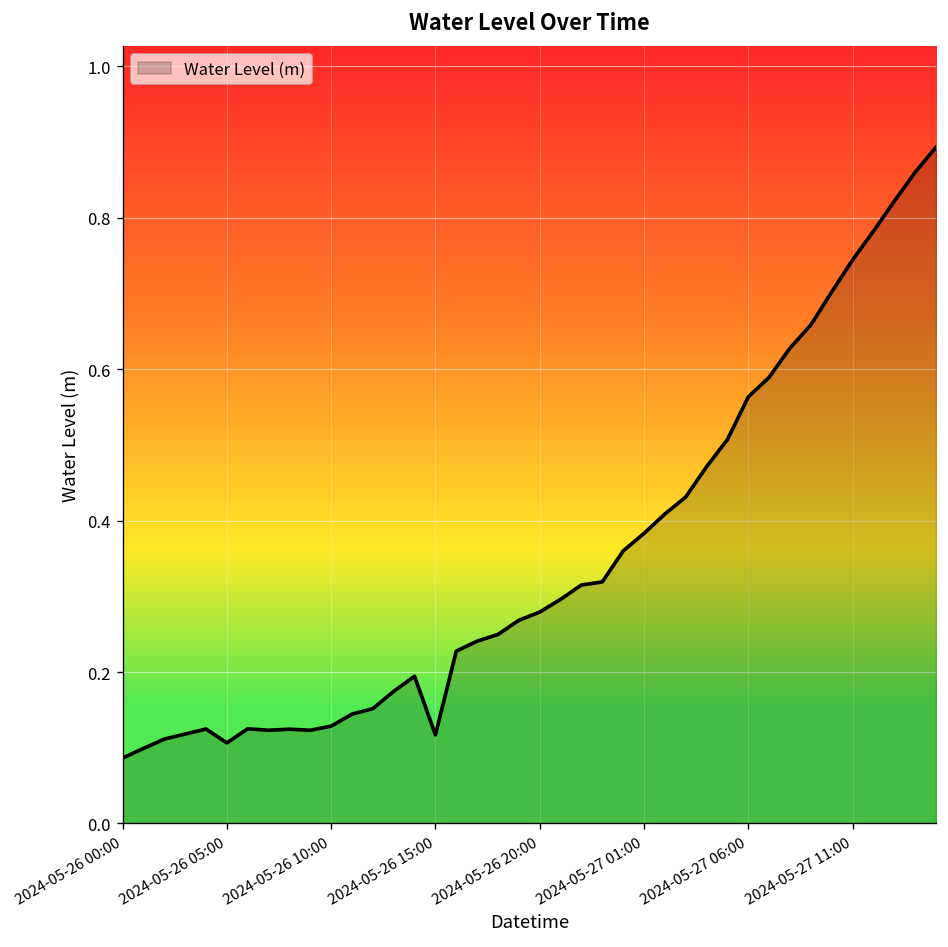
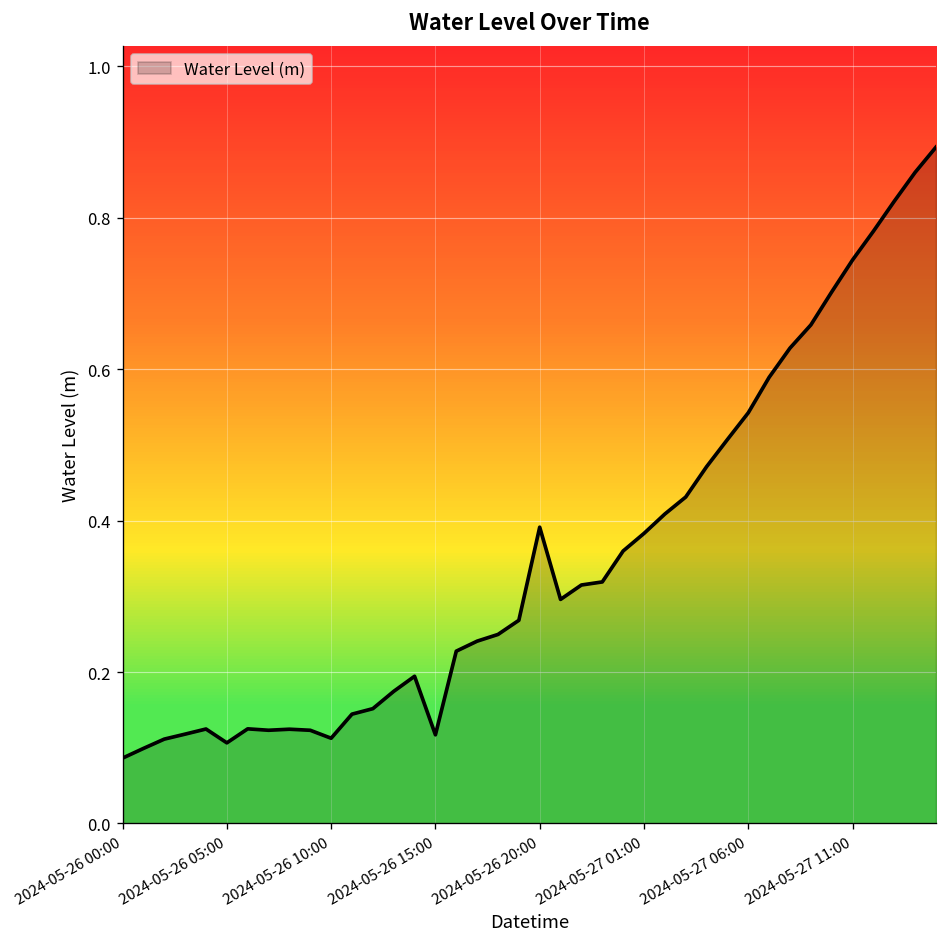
2024-05-26 10:00: 0.13 -> 0.11
2024-05-26 20:00: 0.28 -> 0.39
2024-05-27 06:00: 0.56 -> 0.54
